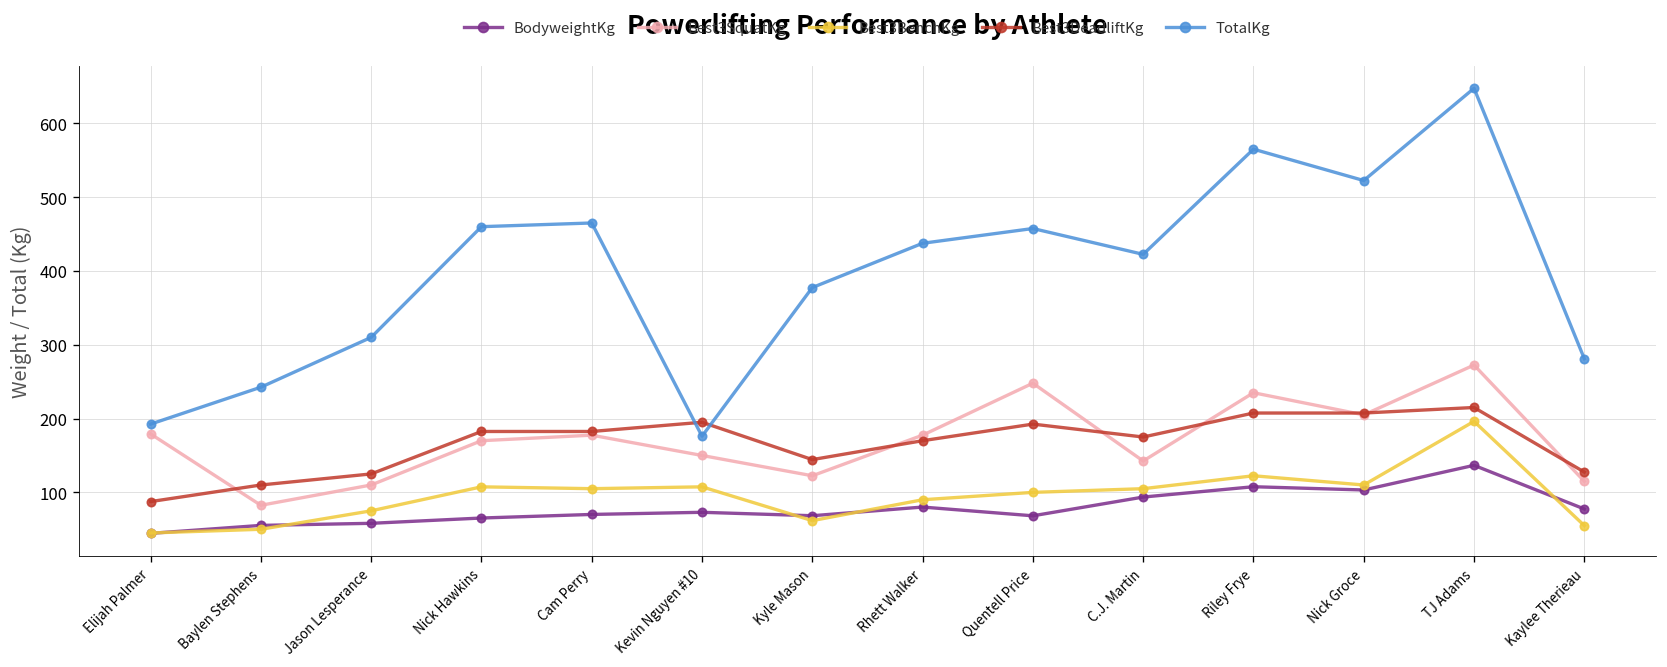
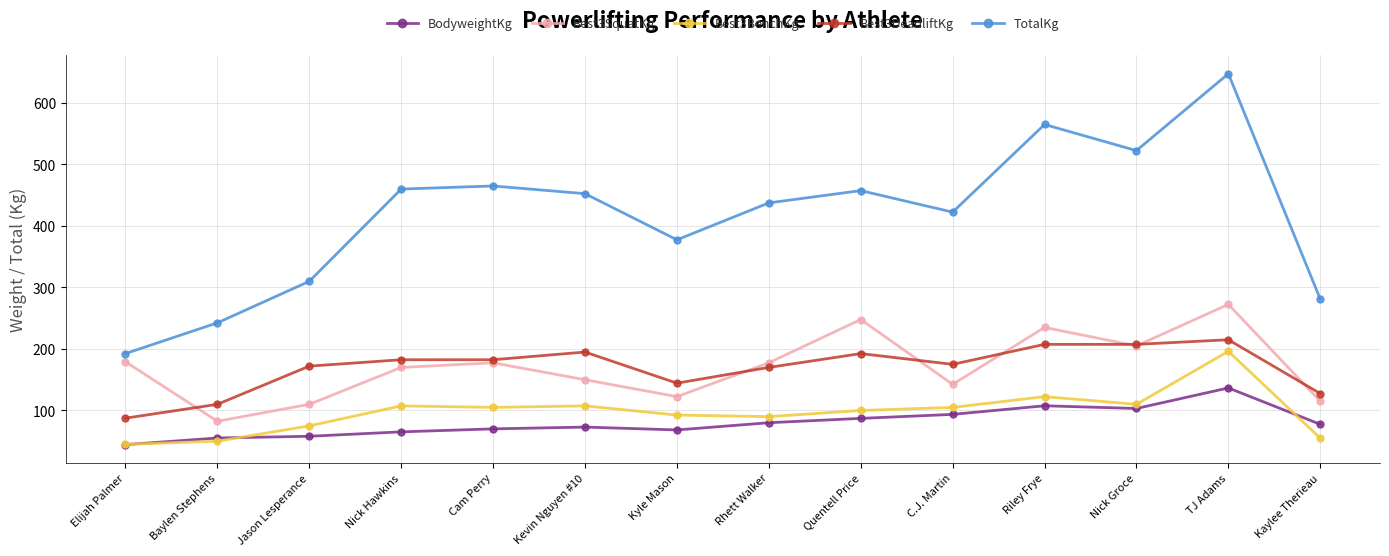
Best3DeadliftKg, Jason Lesperance: 130 -> 170
TotalKg, Kevin Nguyen #10: 180 -> 450
Best3BenchKg, Kyle Mason: 60 -> 90
BodyweightKg, Quentell Price: 70 -> 90
